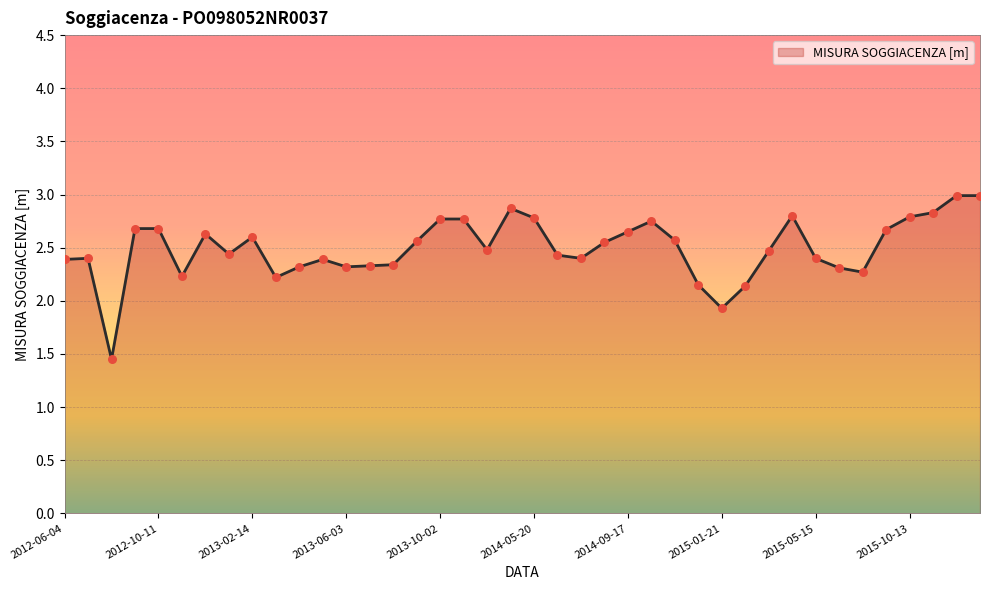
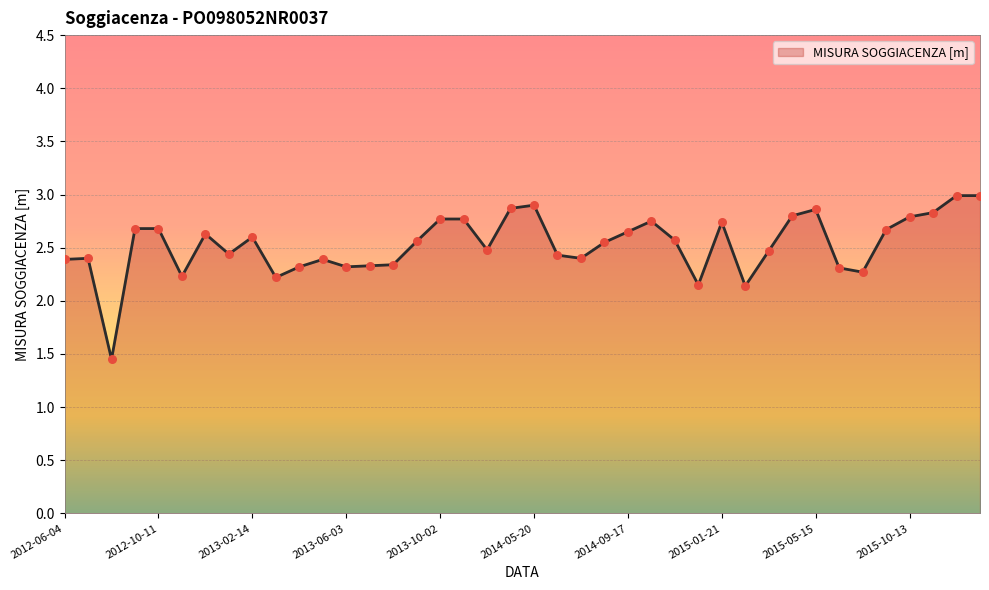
2014-05-20: 2.78 -> 2.90
2015-01-21: 1.93 -> 2.74
2015-05-15: 2.40 -> 2.86
